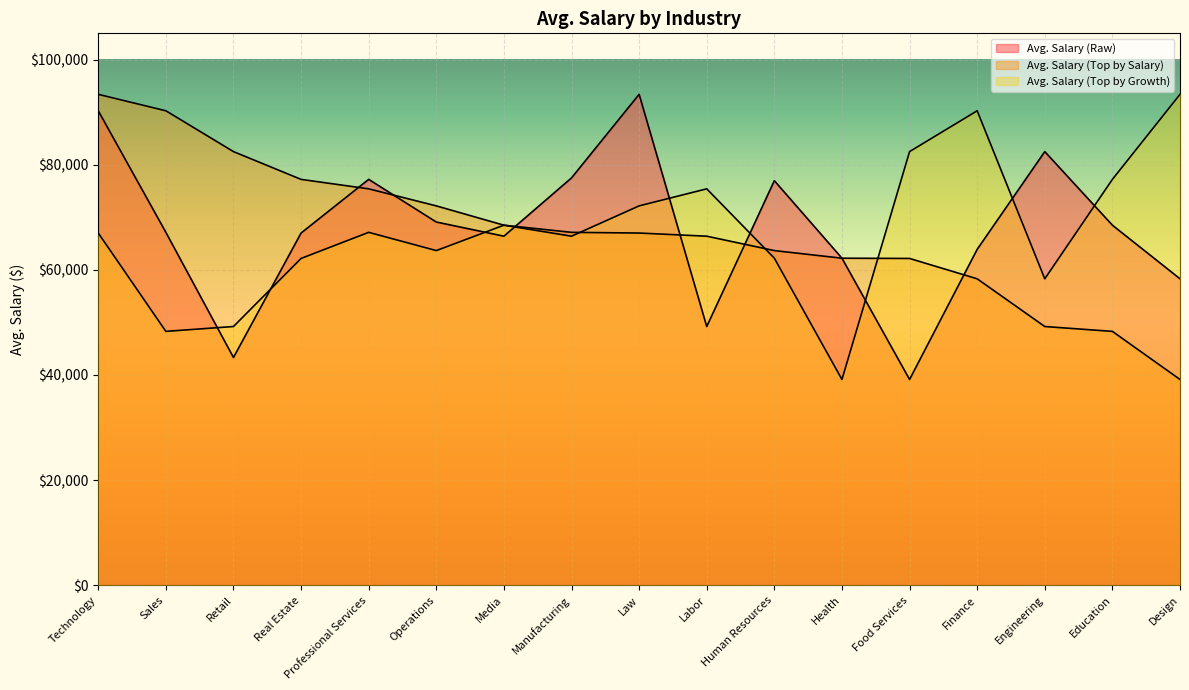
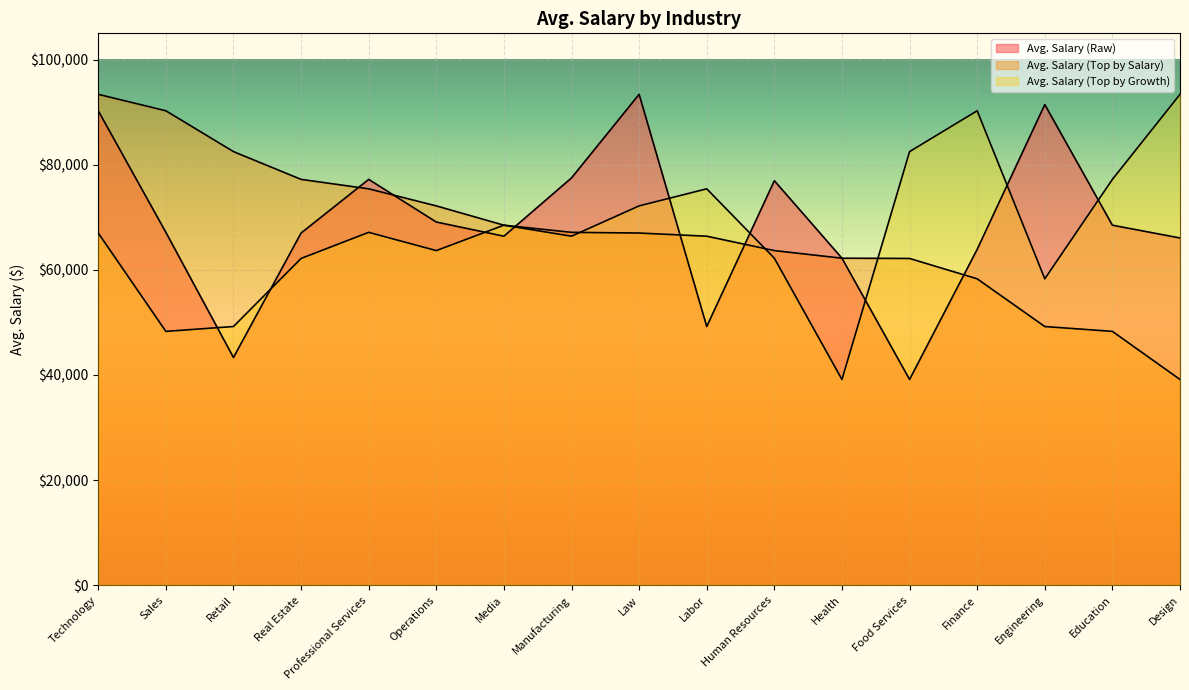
Avg. Salary (Raw), Engineering: $82,000 -> $91,000
Avg. Salary (Raw), Design: $58,000 -> $66,000
